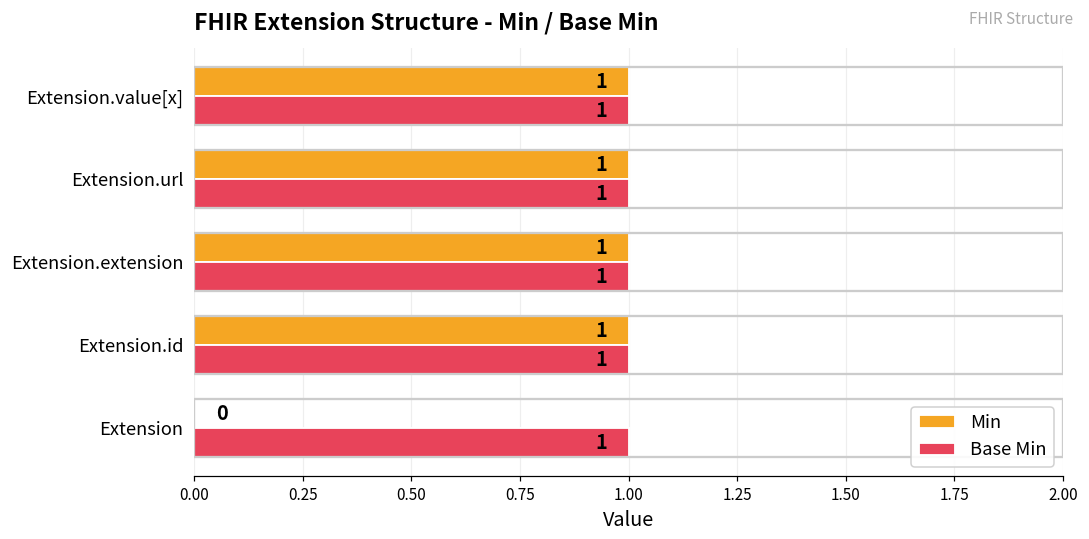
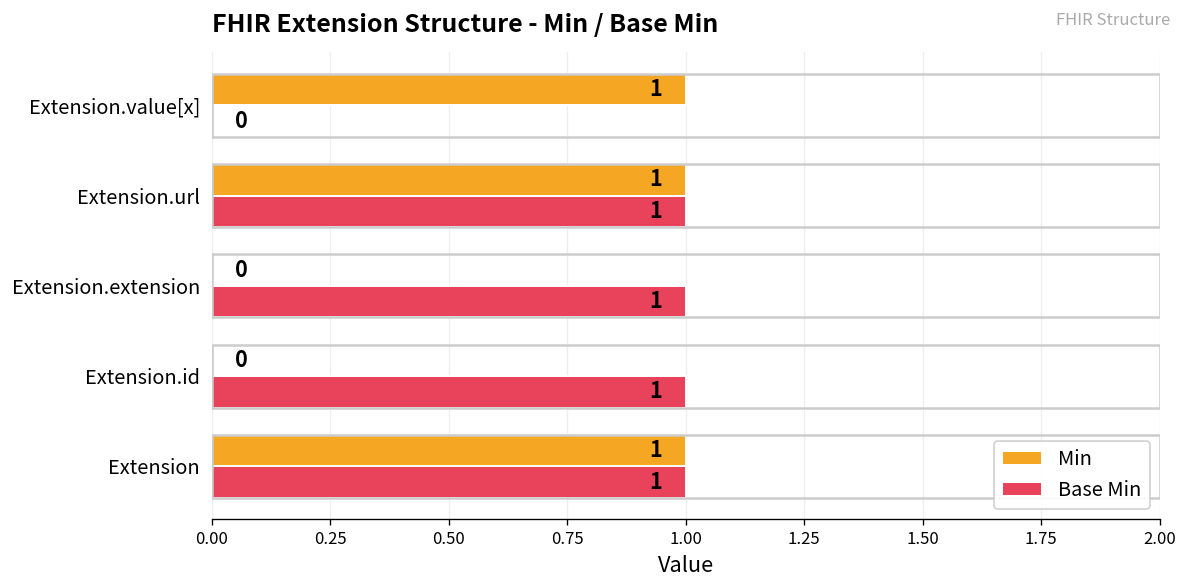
Base Min, Extension.value[x]: 1 -> 0
Min, Extension.extension: 1 -> 0
Min, Extension.id: 1 -> 0
Min, Extension: 0 -> 1
